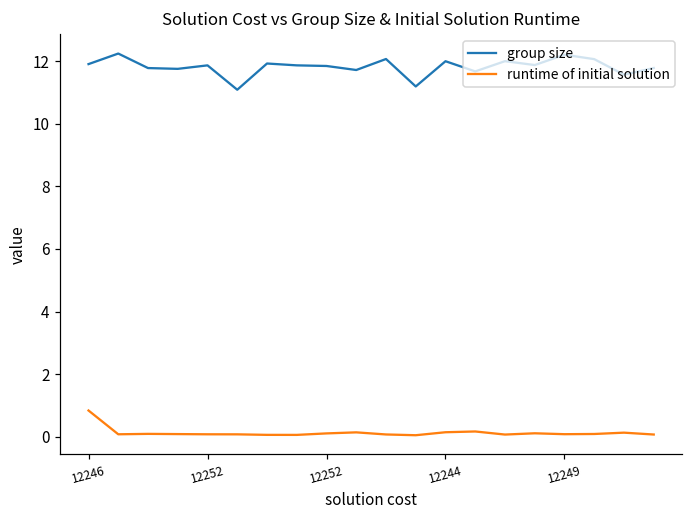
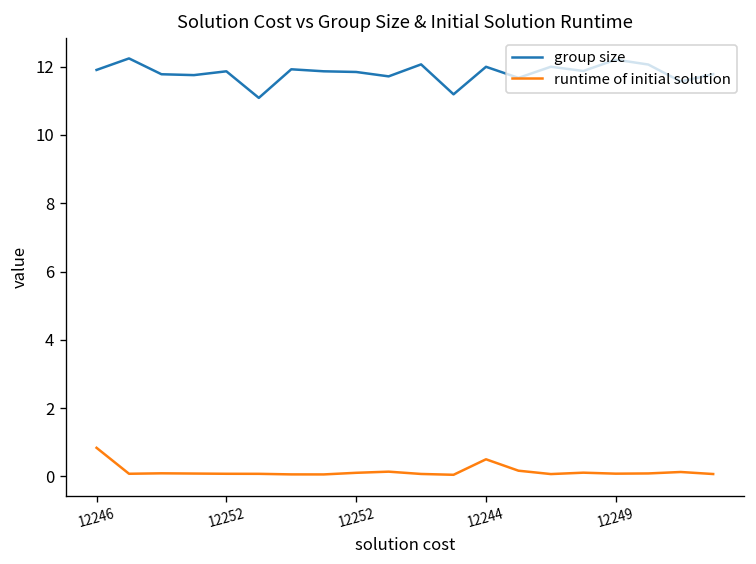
runtime of initial solution, 12244: 0.1 -> 0.5
